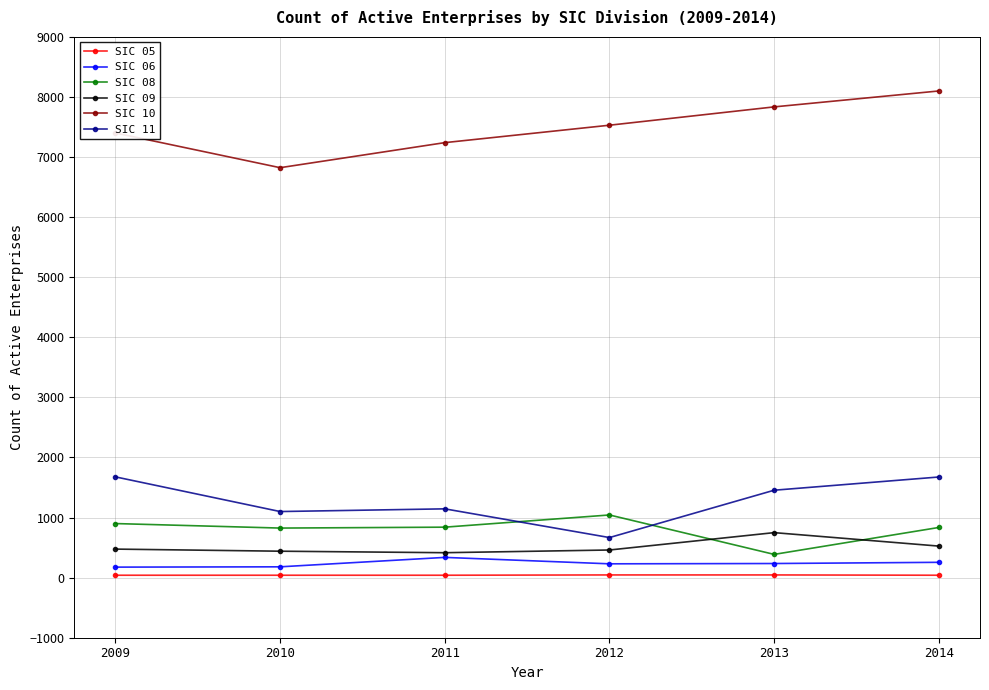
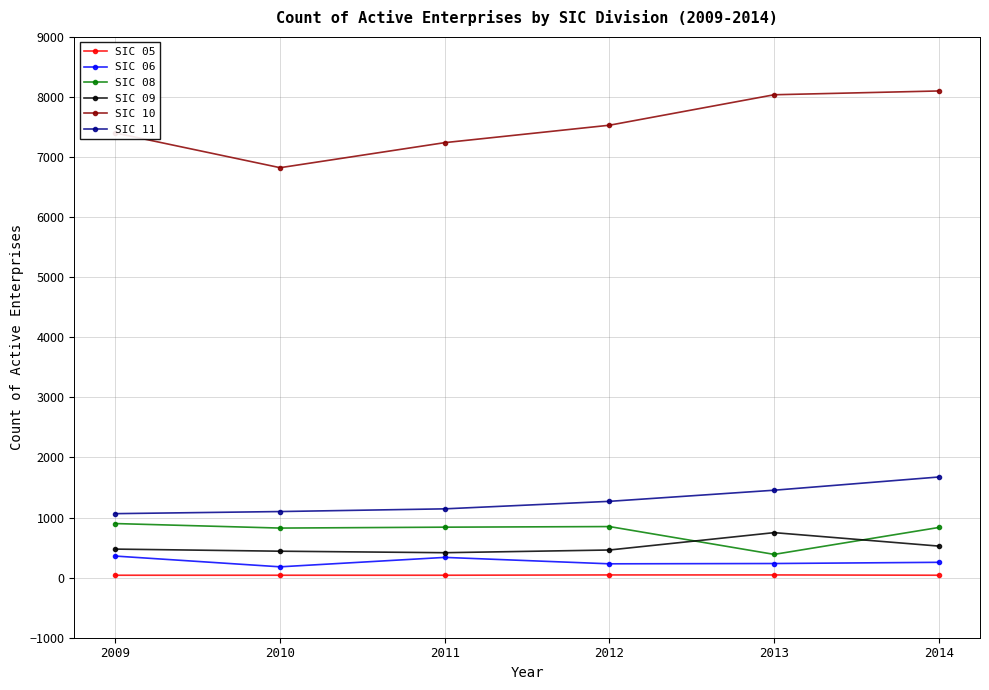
SIC 06, 2009: 200 -> 400
SIC 11, 2009: 1700 -> 1100
SIC 08, 2012: 1000 -> 900
SIC 11, 2012: 700 -> 1300
SIC 10, 2013: 7800 -> 8000
